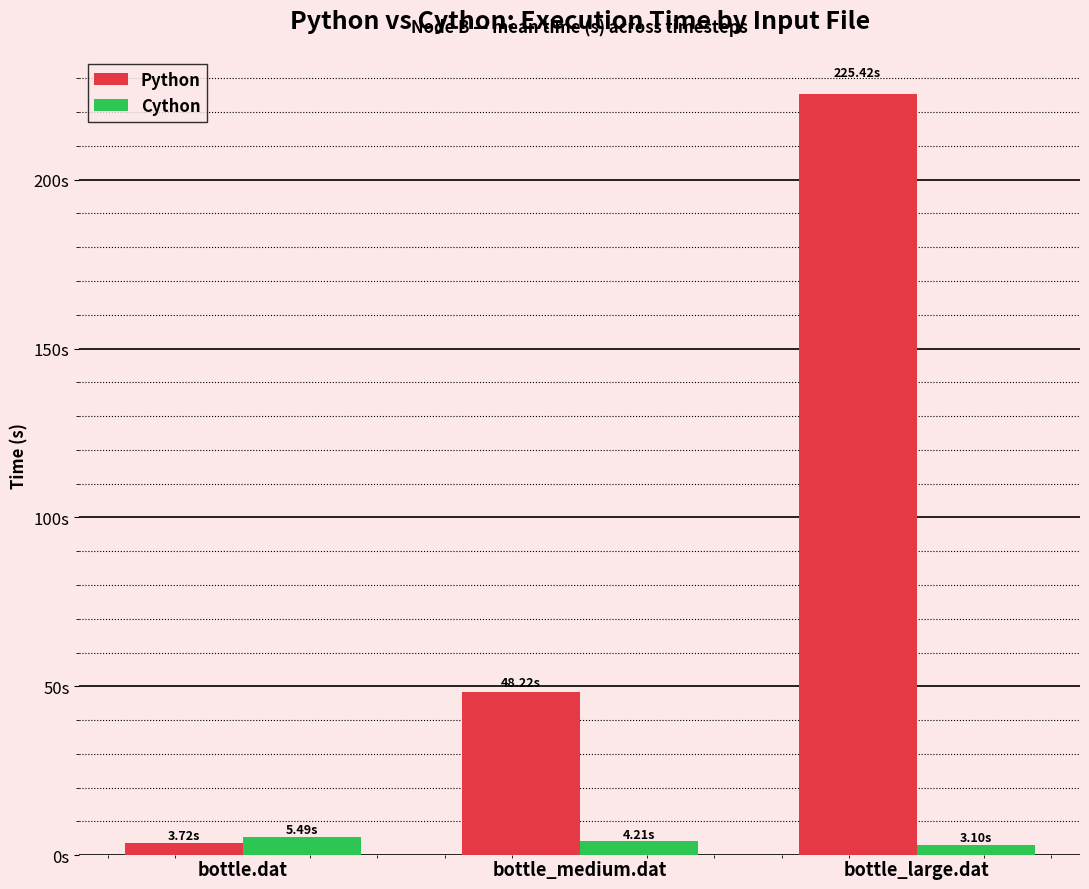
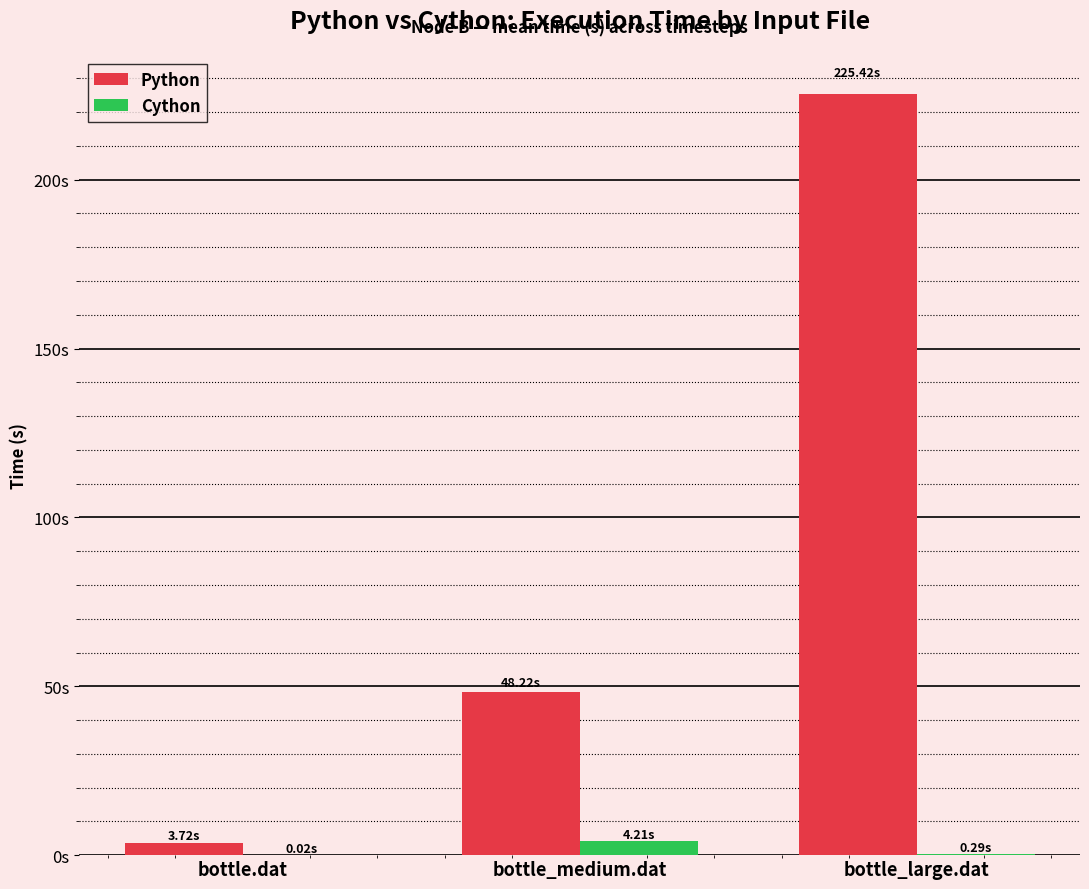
Cython, bottle.dat: 5.49s -> 0.02s
Cython, bottle_large.dat: 3.10s -> 0.29s
